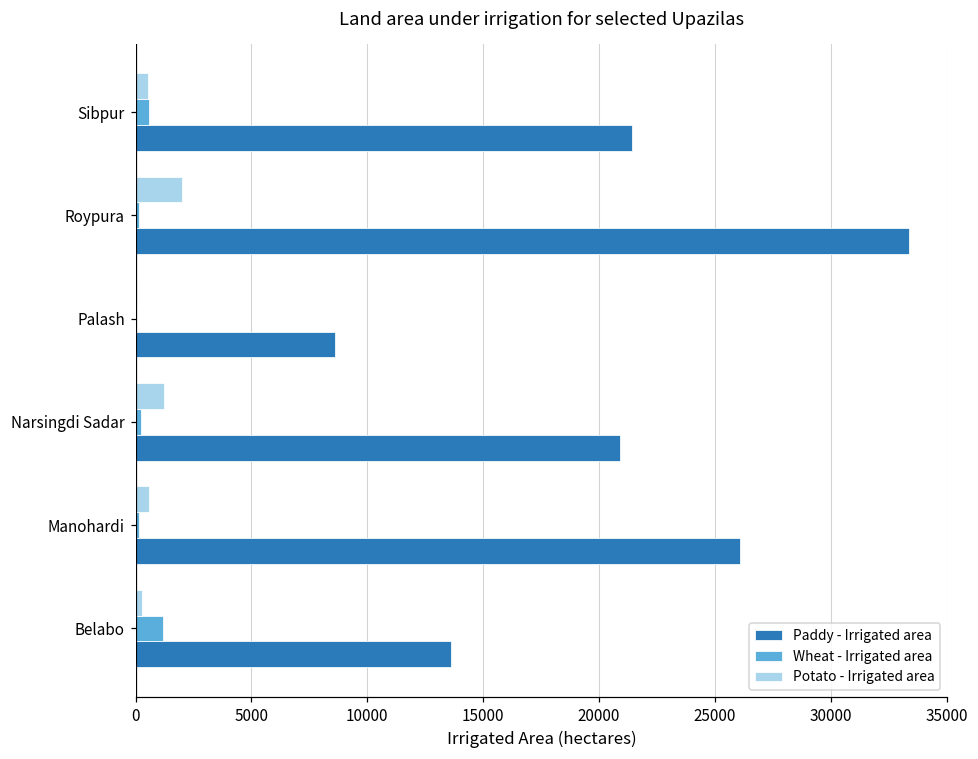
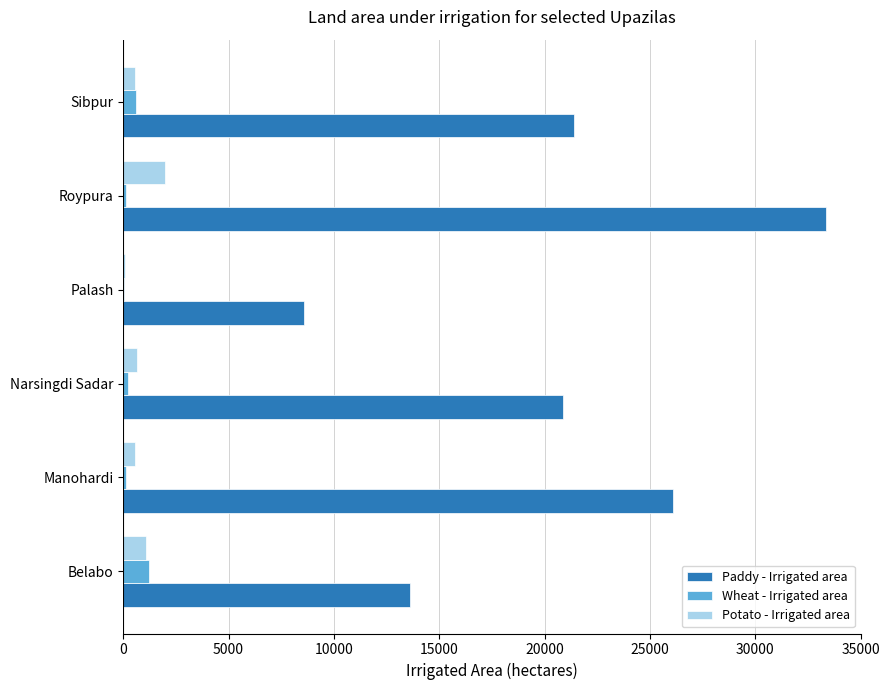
Potato - Irrigated area, Narsingdi Sadar: 1200 -> 600
Potato - Irrigated area, Belabo: 300 -> 1100
